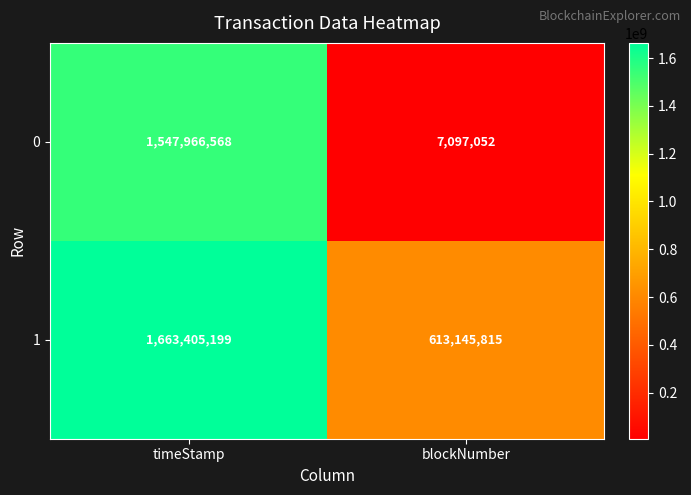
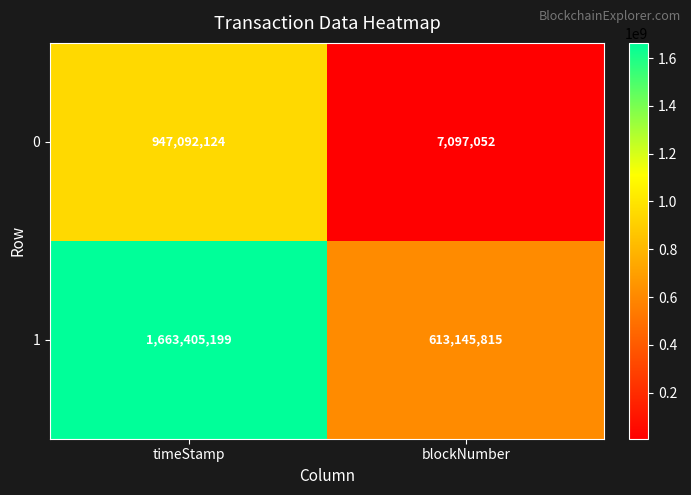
0, timeStamp: 1,547,966,568 -> 947,092,124
